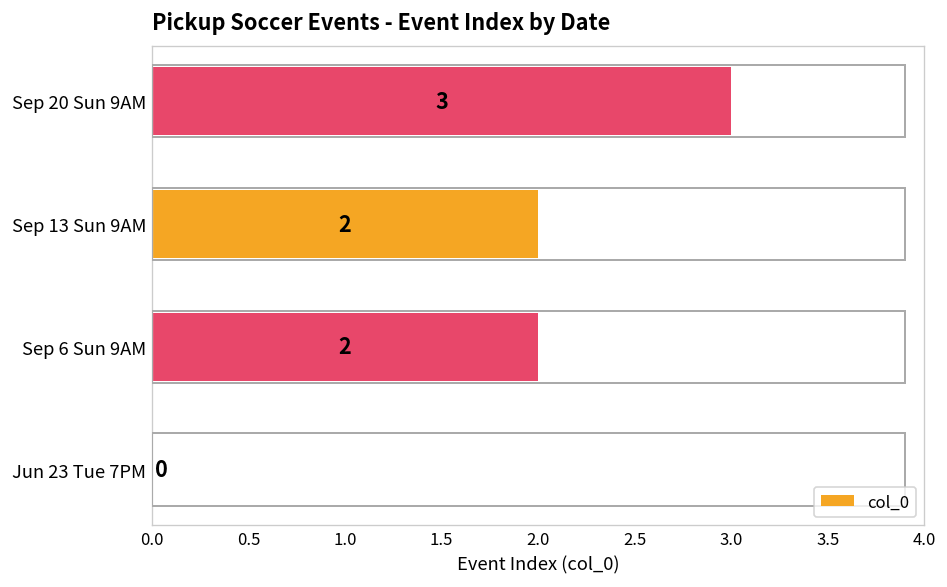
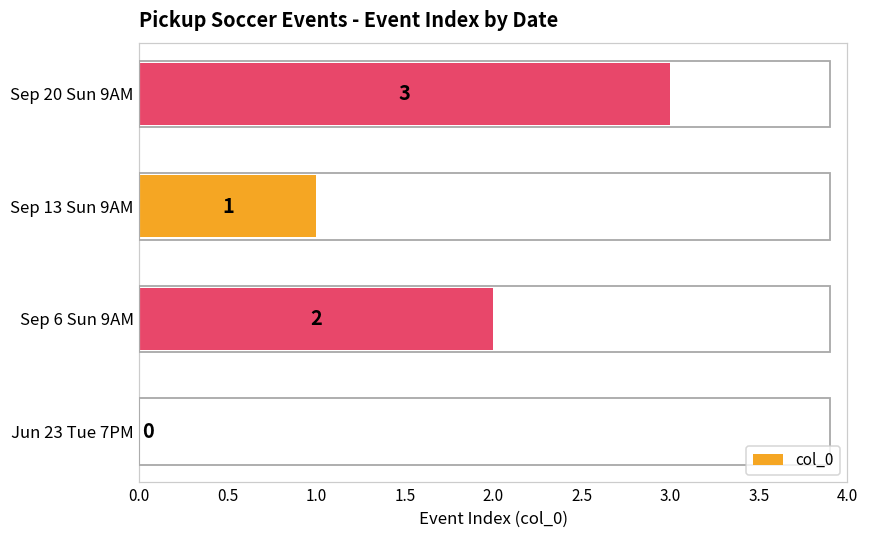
Sep 13 Sun 9AM: 2 -> 1
